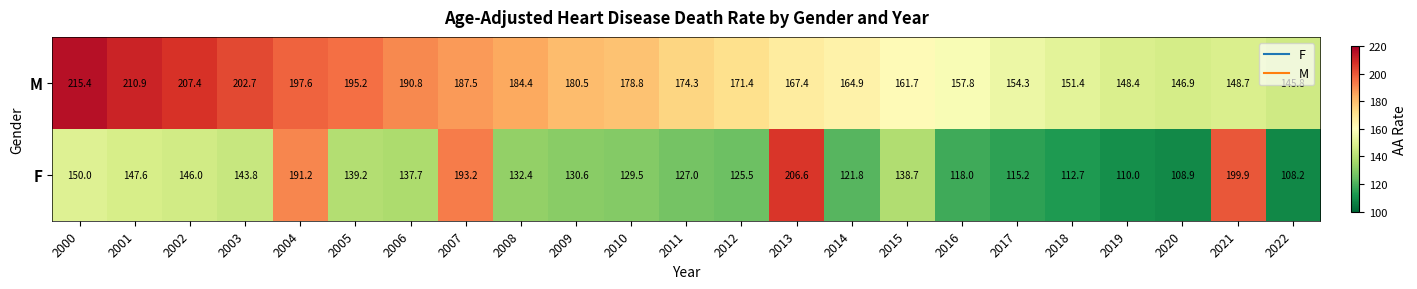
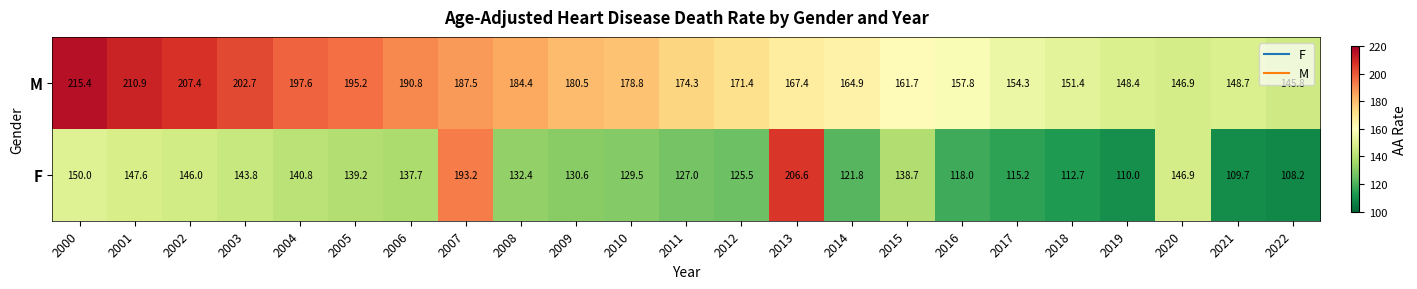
F, 2004: 191.2 -> 140.8
F, 2020: 108.9 -> 146.9
F, 2021: 199.9 -> 109.7
